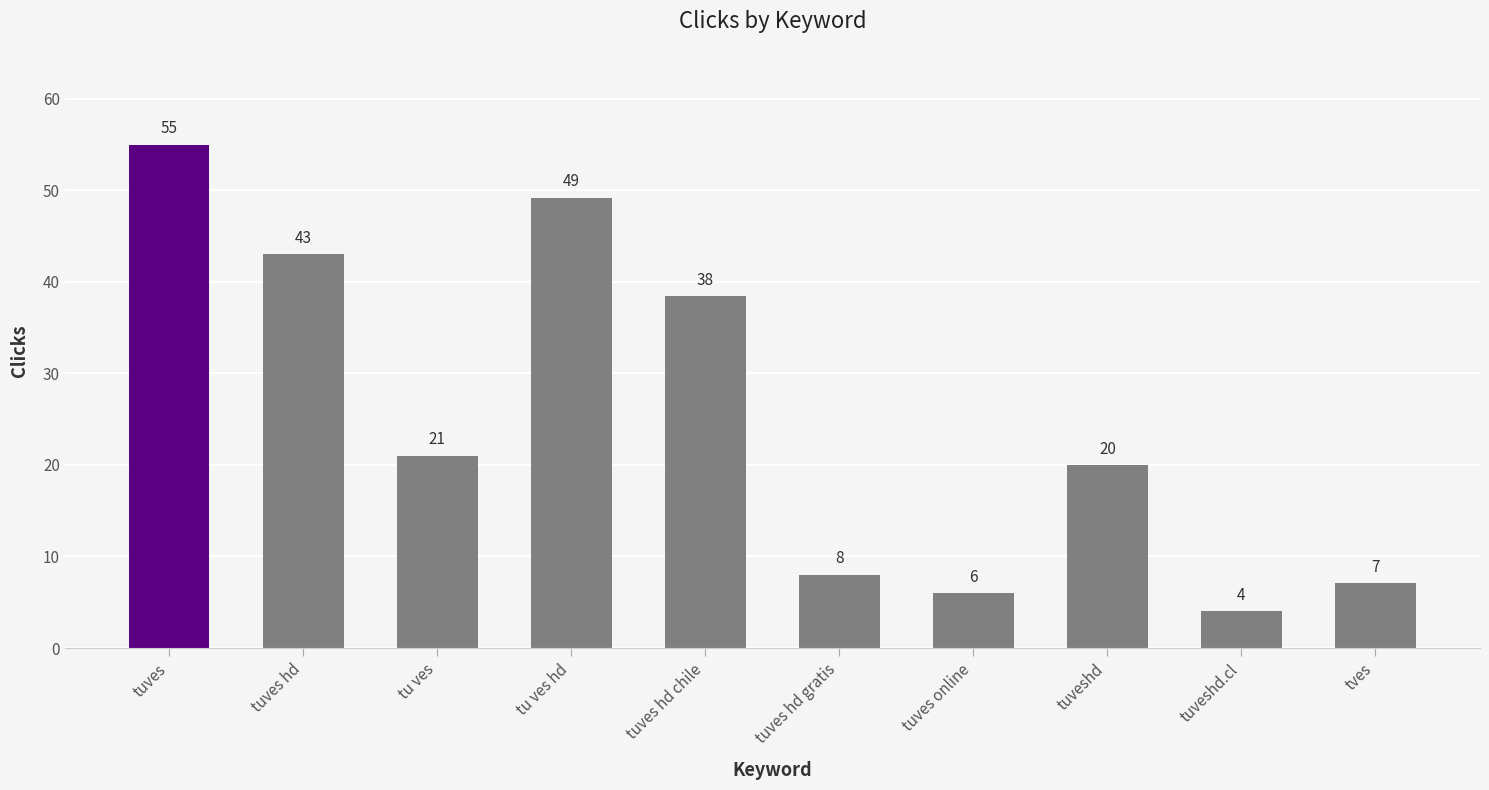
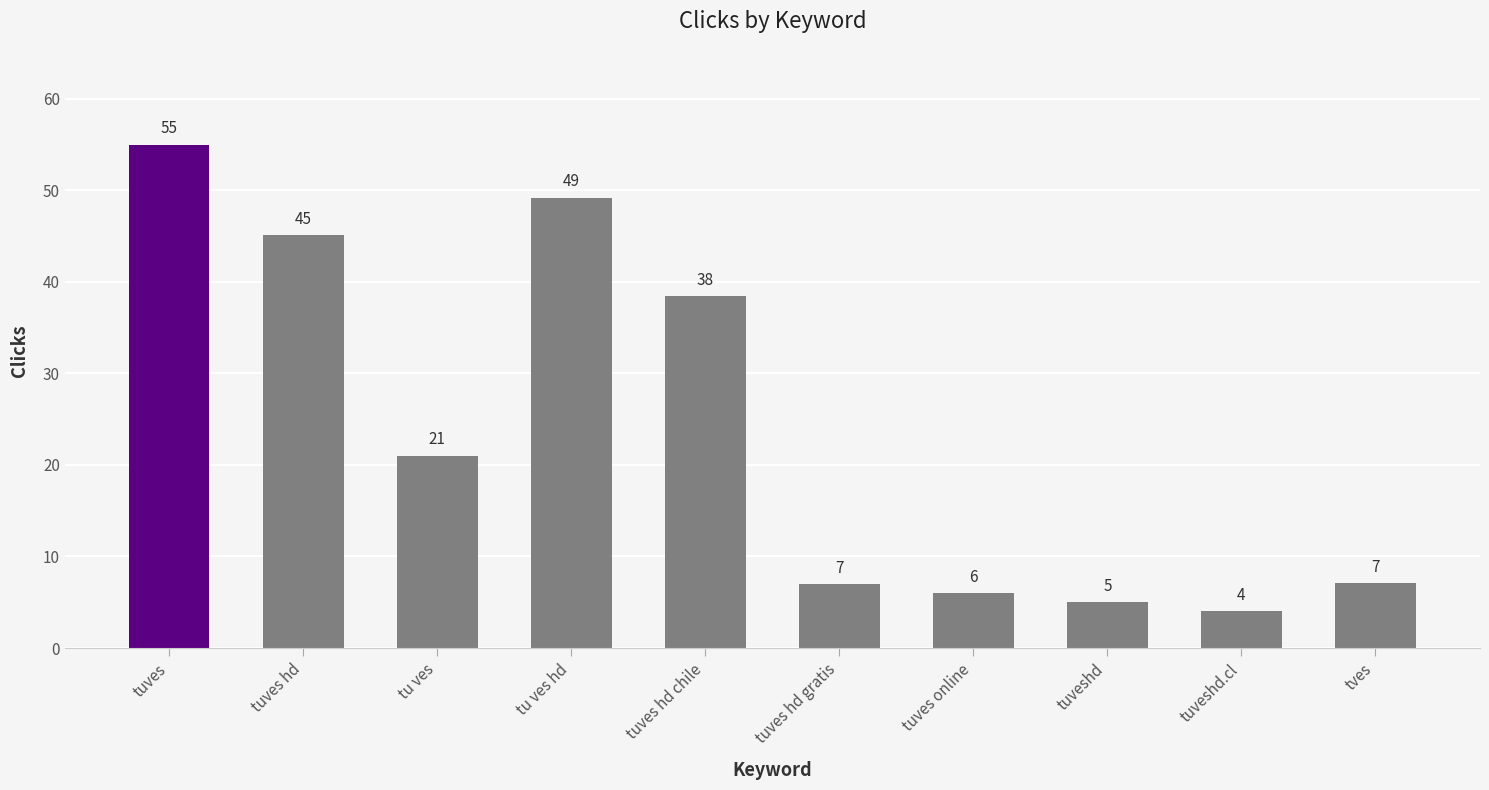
tuves hd: 43 -> 45
tuves hd gratis: 8 -> 7
tuveshd: 20 -> 5
